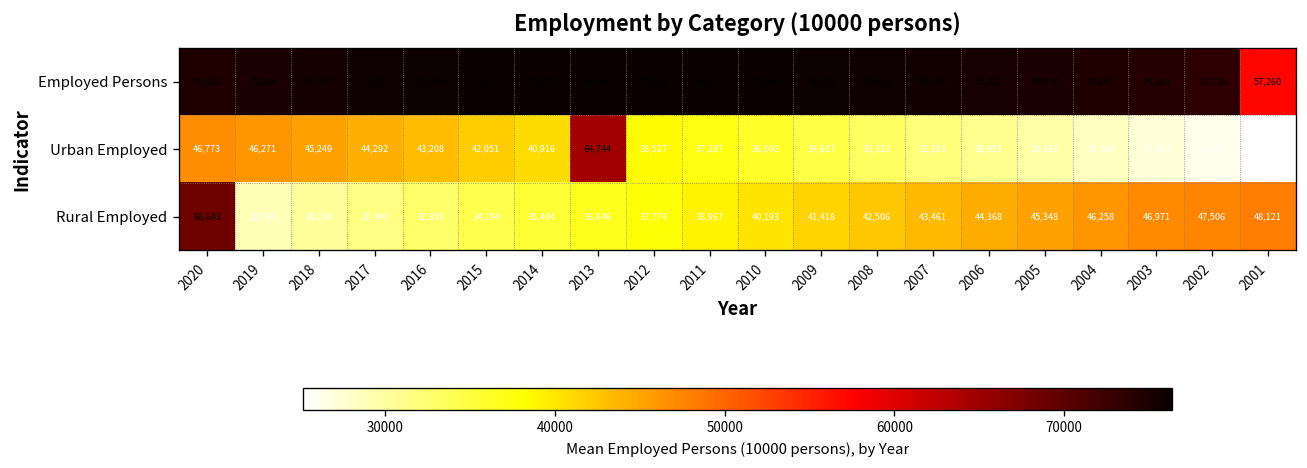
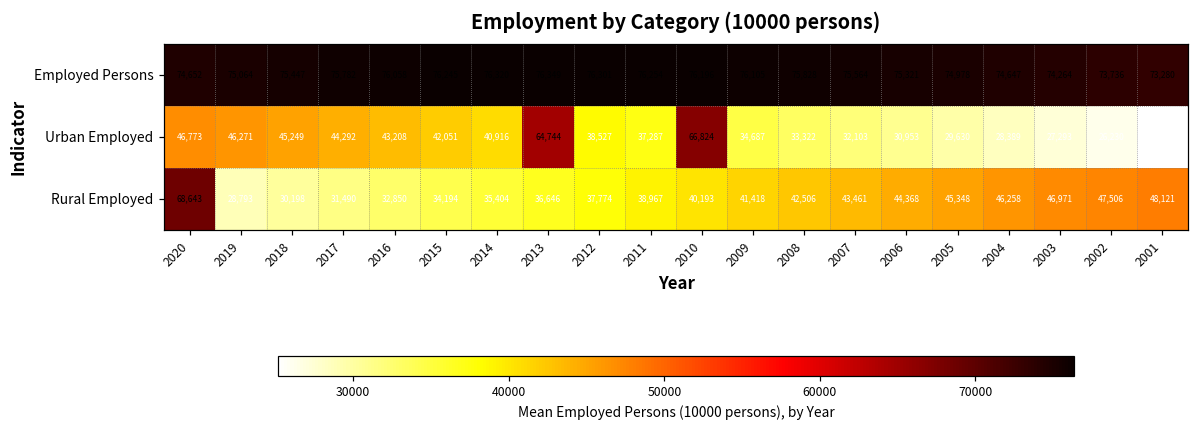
Employed Persons, 2001: 57,260 -> 73,280
Urban Employed, 2010: 36,003 -> 66,824
